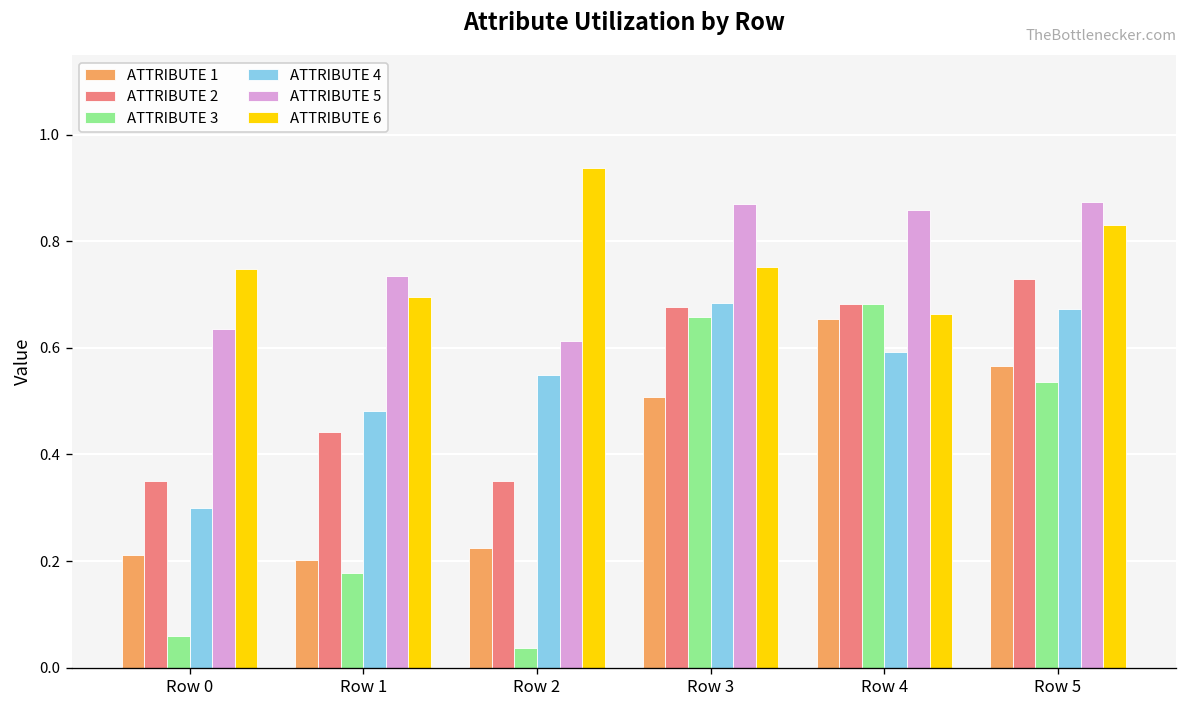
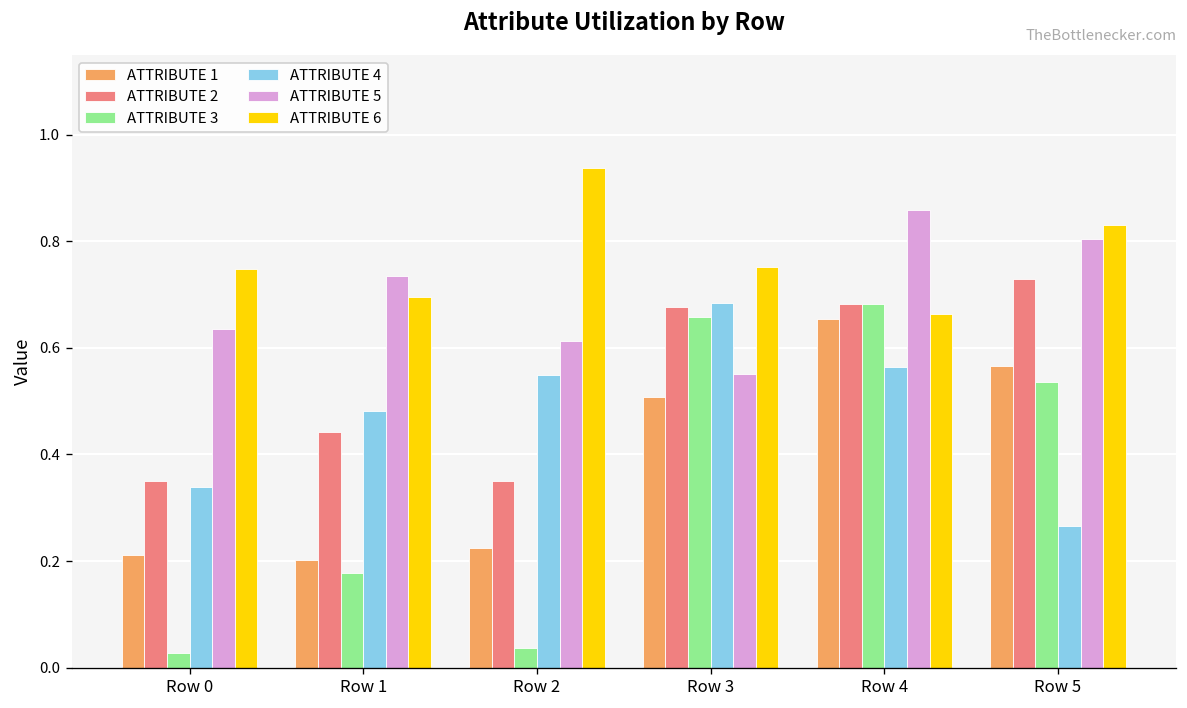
ATTRIBUTE 3, Row 0: 0.06 -> 0.03
ATTRIBUTE 4, Row 0: 0.30 -> 0.34
ATTRIBUTE 5, Row 3: 0.87 -> 0.55
ATTRIBUTE 4, Row 4: 0.59 -> 0.56
ATTRIBUTE 4, Row 5: 0.67 -> 0.27
ATTRIBUTE 5, Row 5: 0.87 -> 0.80
